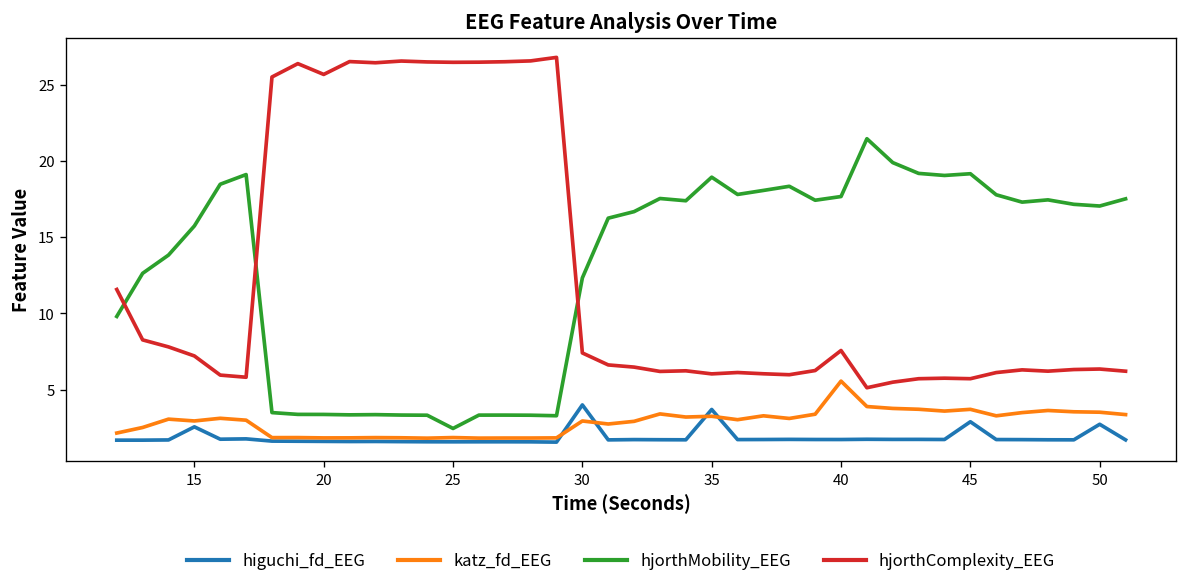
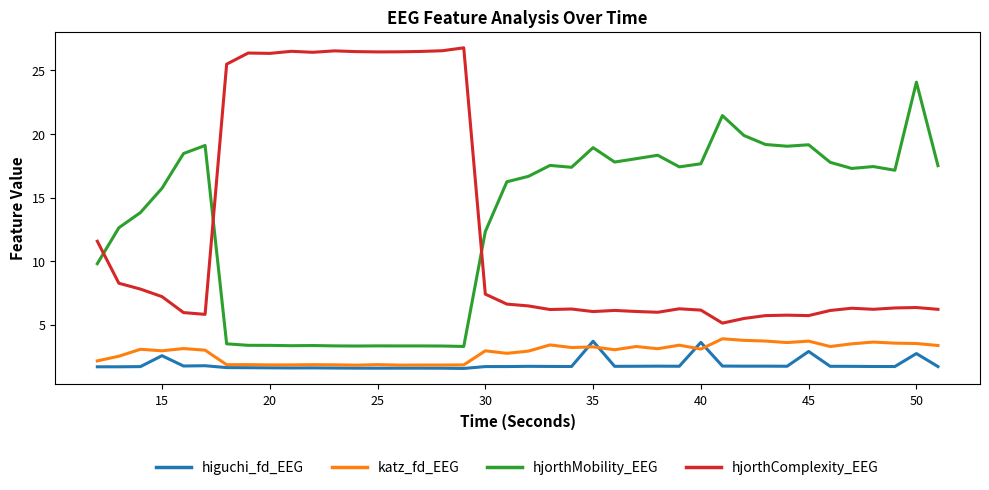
hjorthComplexity_EEG, 20: 25.7 -> 26.3
hjorthMobility_EEG, 25: 2.5 -> 3.3
higuchi_fd_EEG, 30: 4.0 -> 1.7
higuchi_fd_EEG, 40: 1.7 -> 3.6
katz_fd_EEG, 40: 5.6 -> 3.1
hjorthComplexity_EEG, 40: 7.6 -> 6.2
hjorthMobility_EEG, 50: 17.0 -> 24.1
